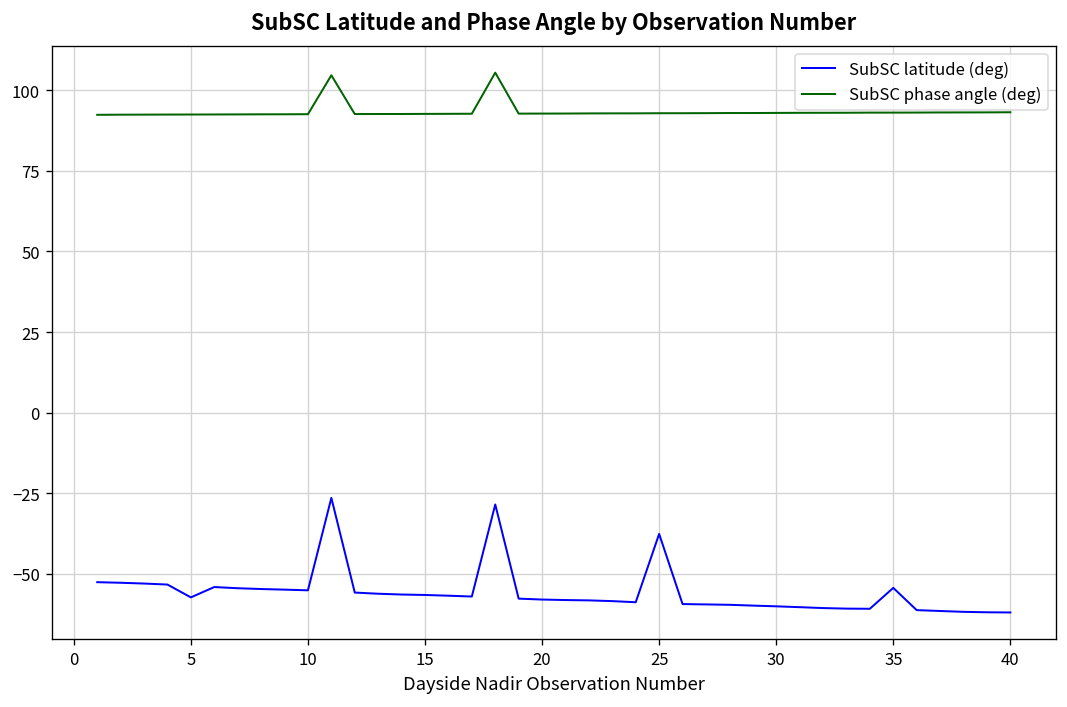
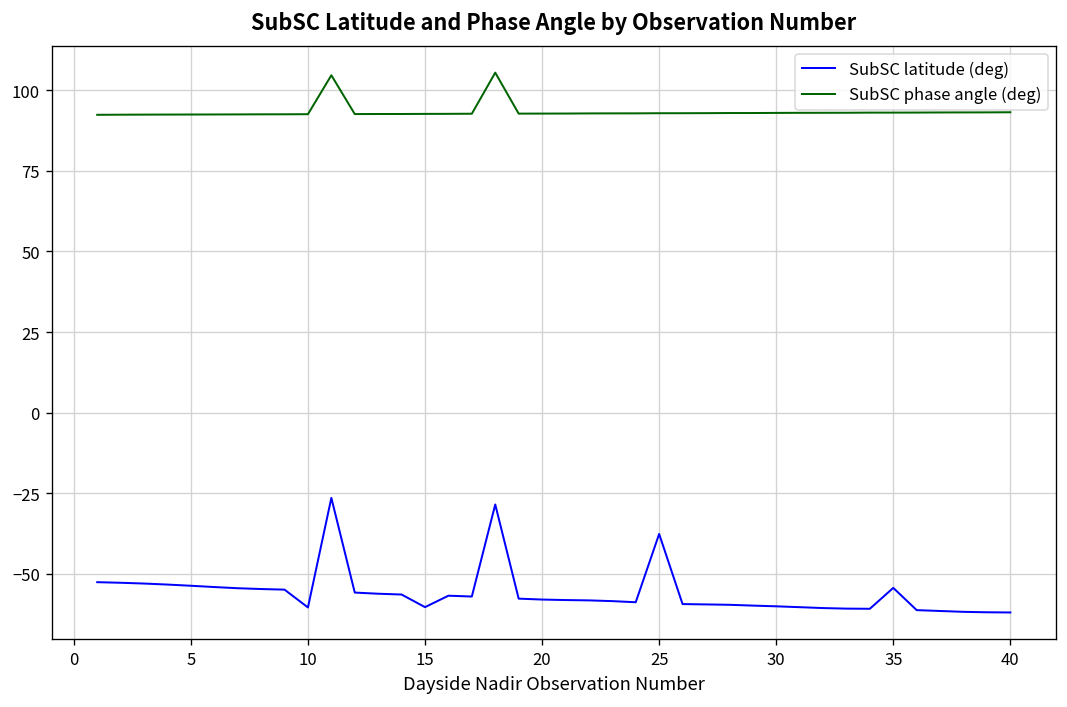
SubSC latitude (deg), 5: -57 -> -54
SubSC latitude (deg), 10: -55 -> -60
SubSC latitude (deg), 15: -57 -> -60
